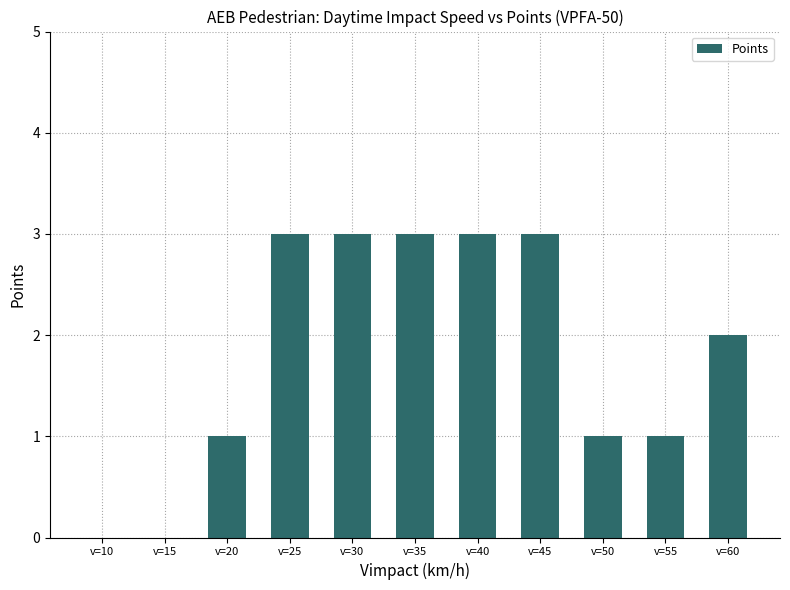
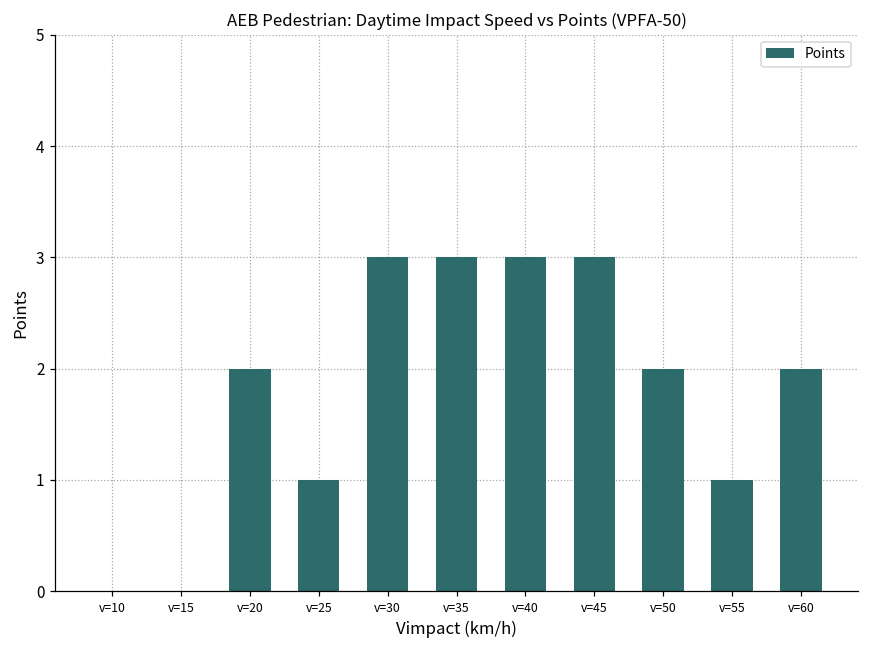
v=20: 1 -> 2
v=25: 3 -> 1
v=50: 1 -> 2
